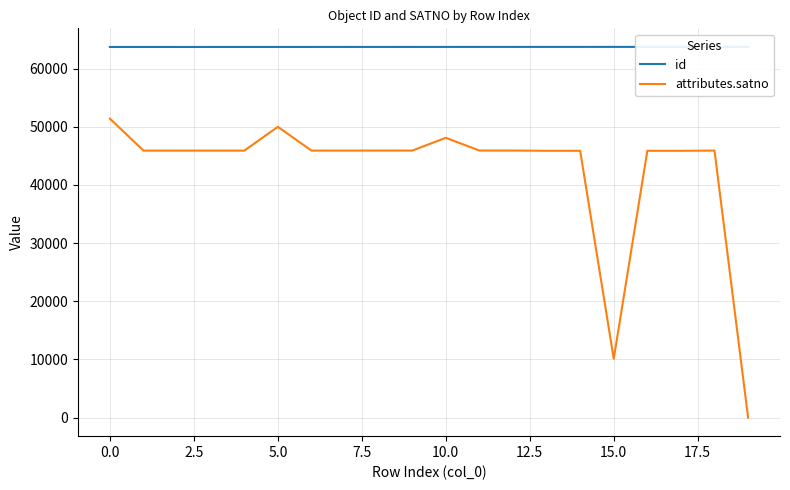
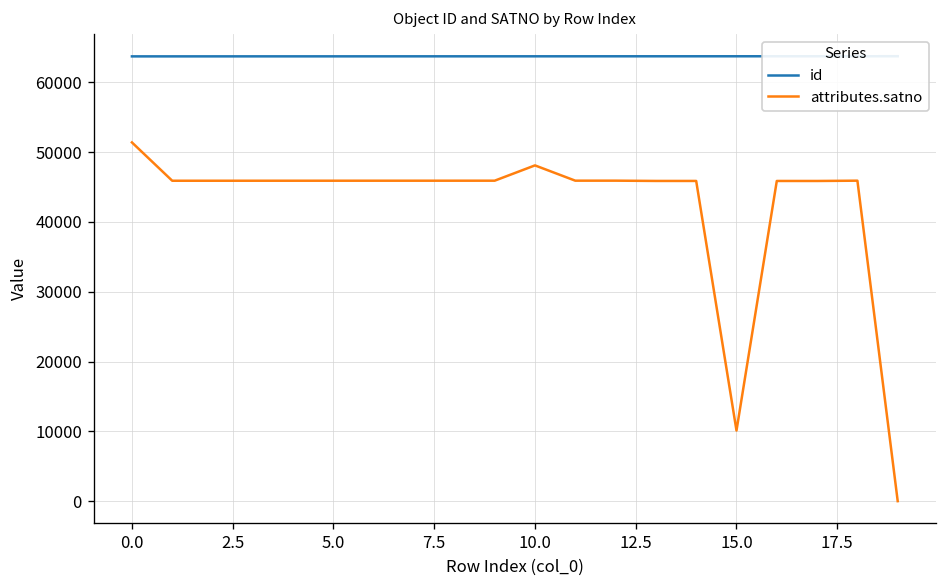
attributes.satno, 5.0: 50000 -> 46000
